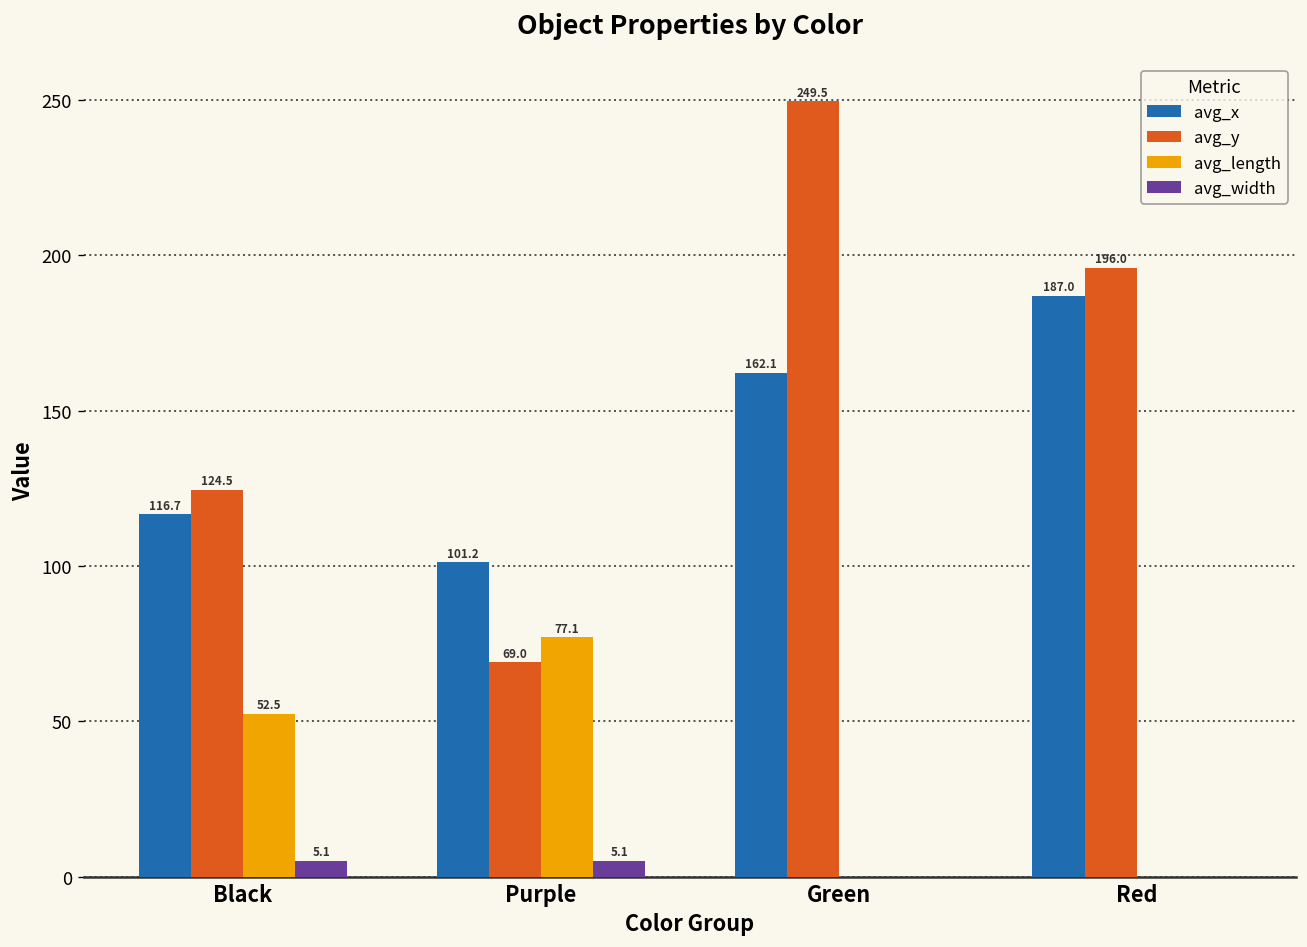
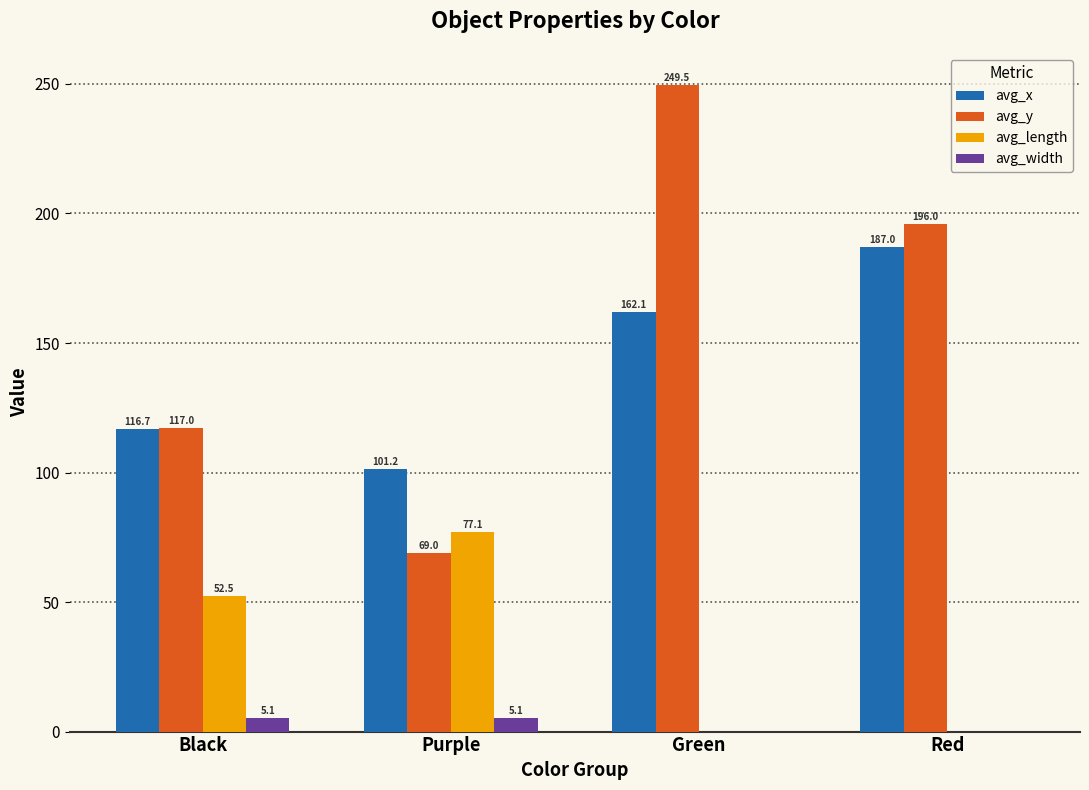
avg_y, Black: 124.5 -> 117.0
